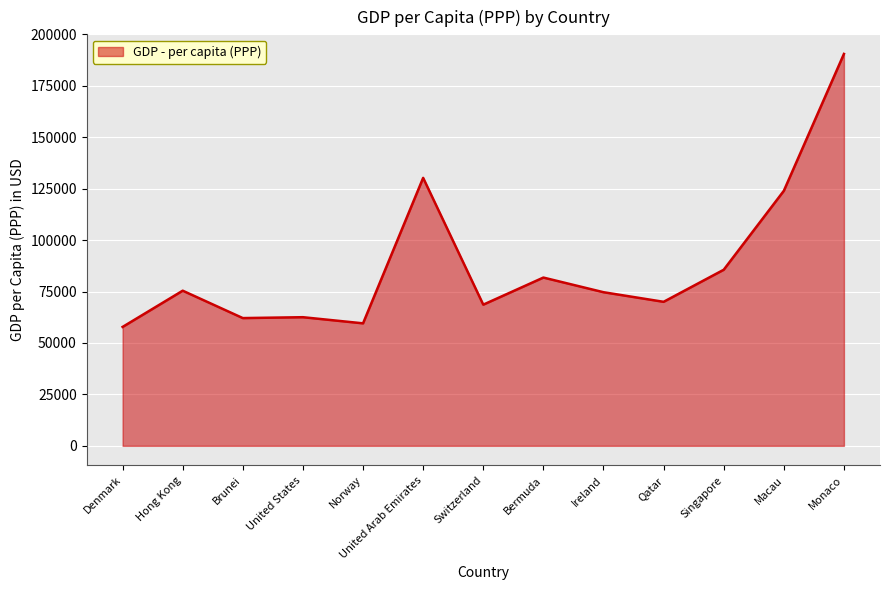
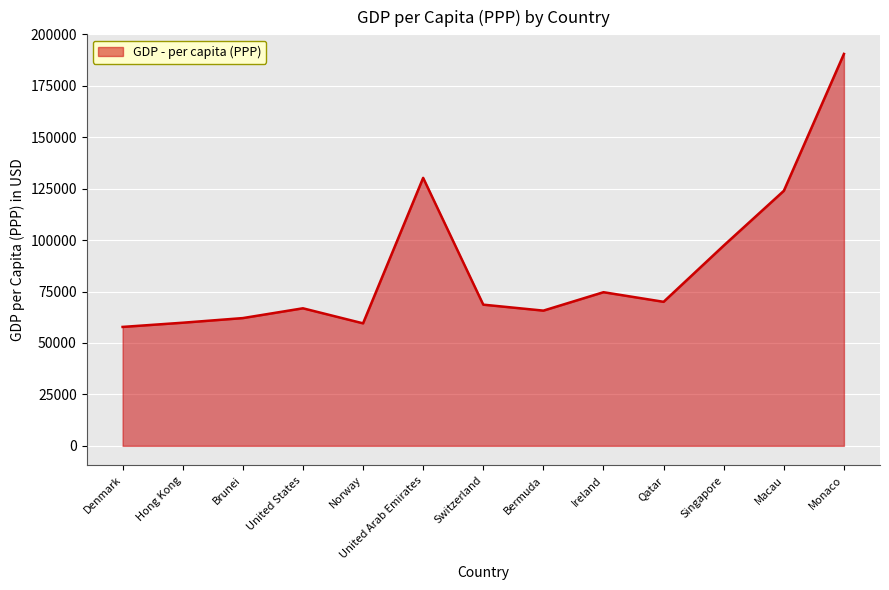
Hong Kong: 75000 -> 60000
United States: 63000 -> 67000
Bermuda: 82000 -> 66000
Singapore: 86000 -> 97000
